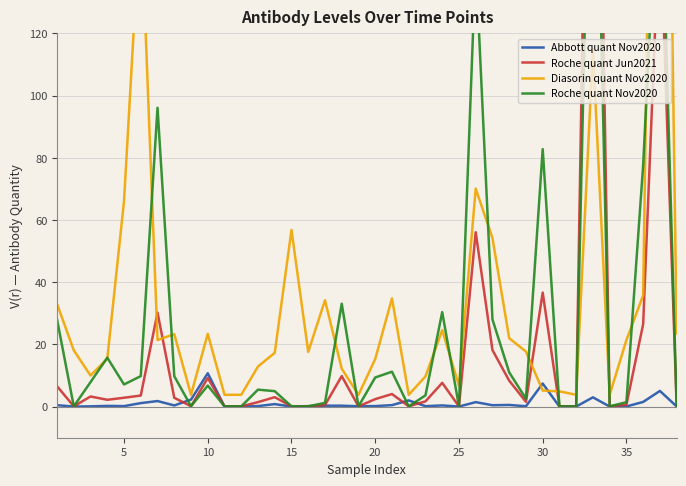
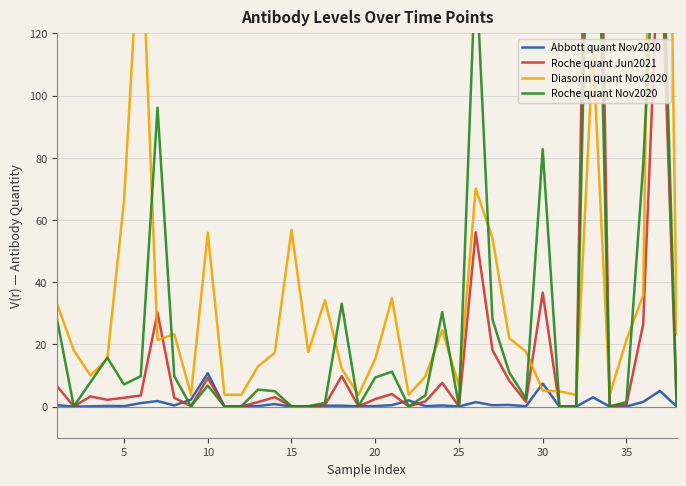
Diasorin quant Nov2020, 10: 23 -> 56
